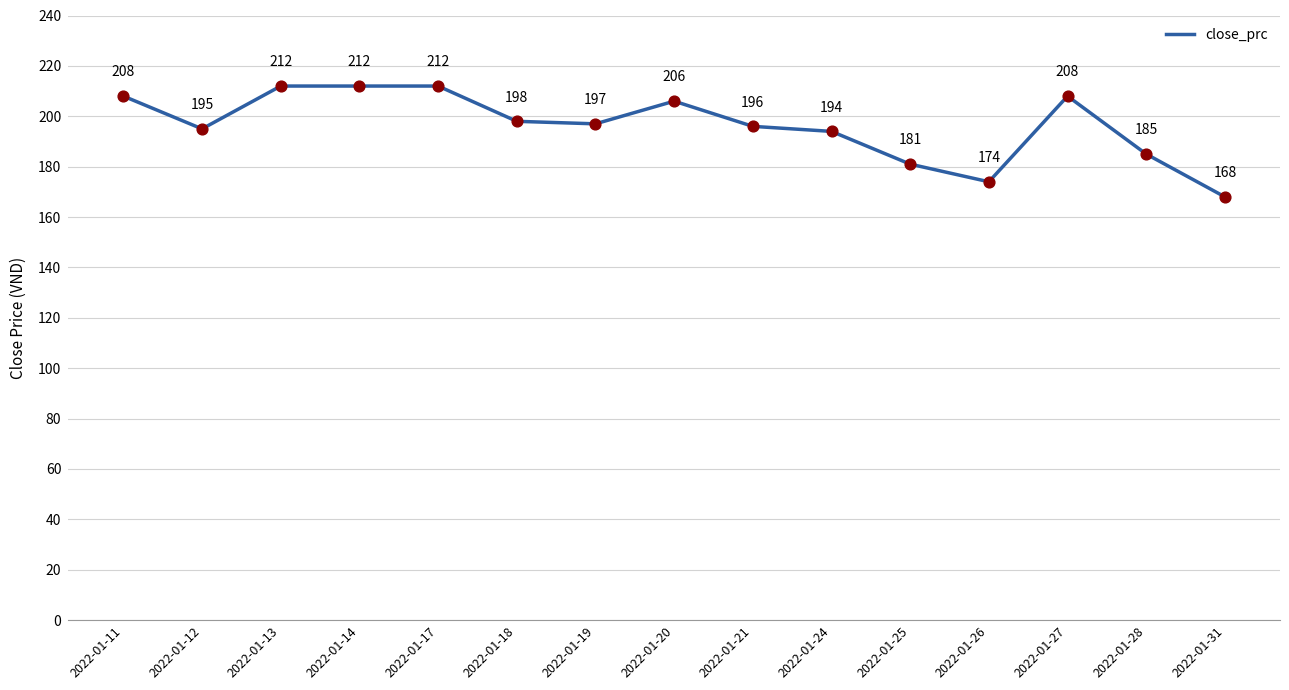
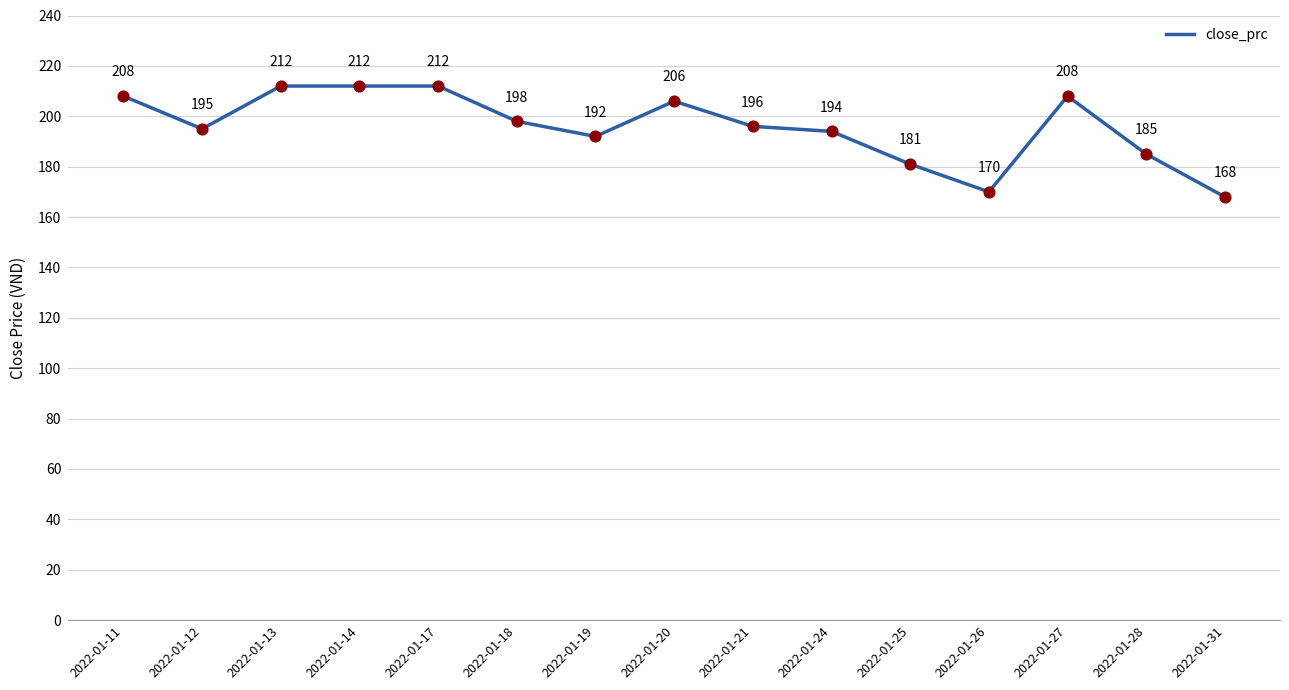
2022-01-19: 197 -> 192
2022-01-26: 174 -> 170
